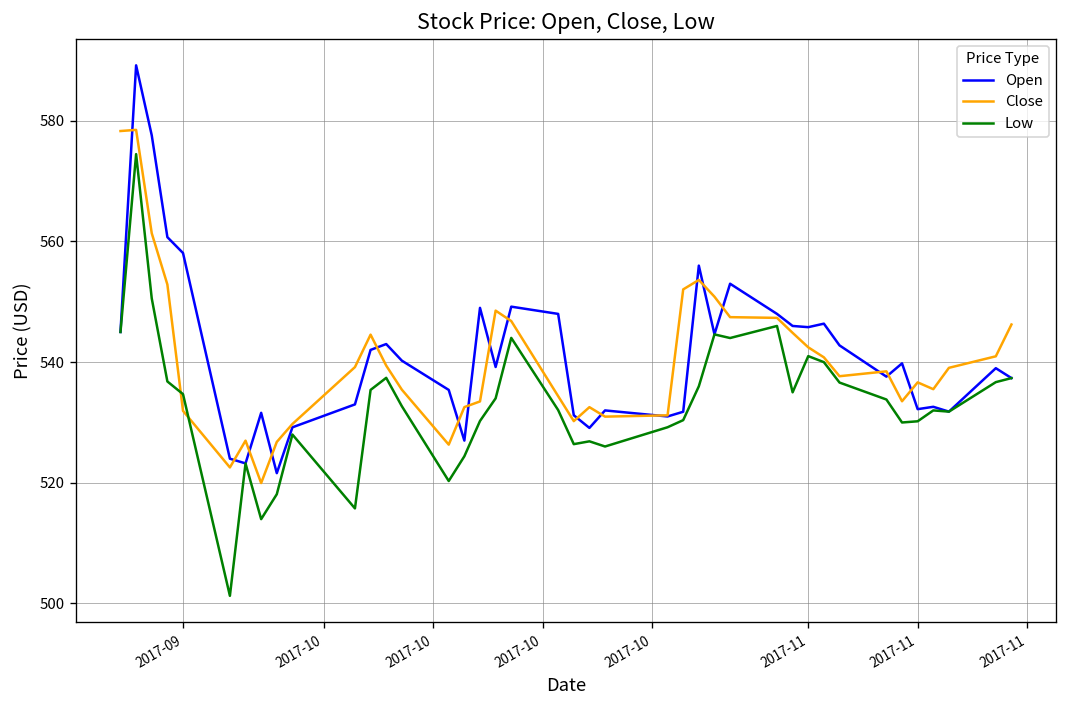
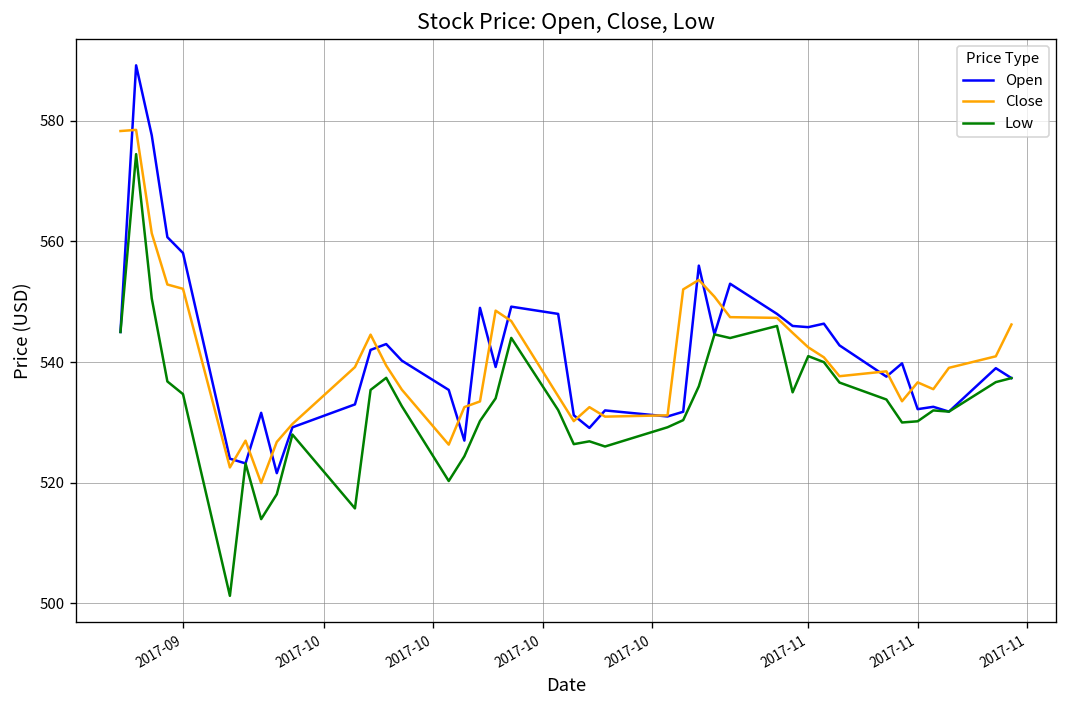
Close, 2017-09: 532 -> 552
